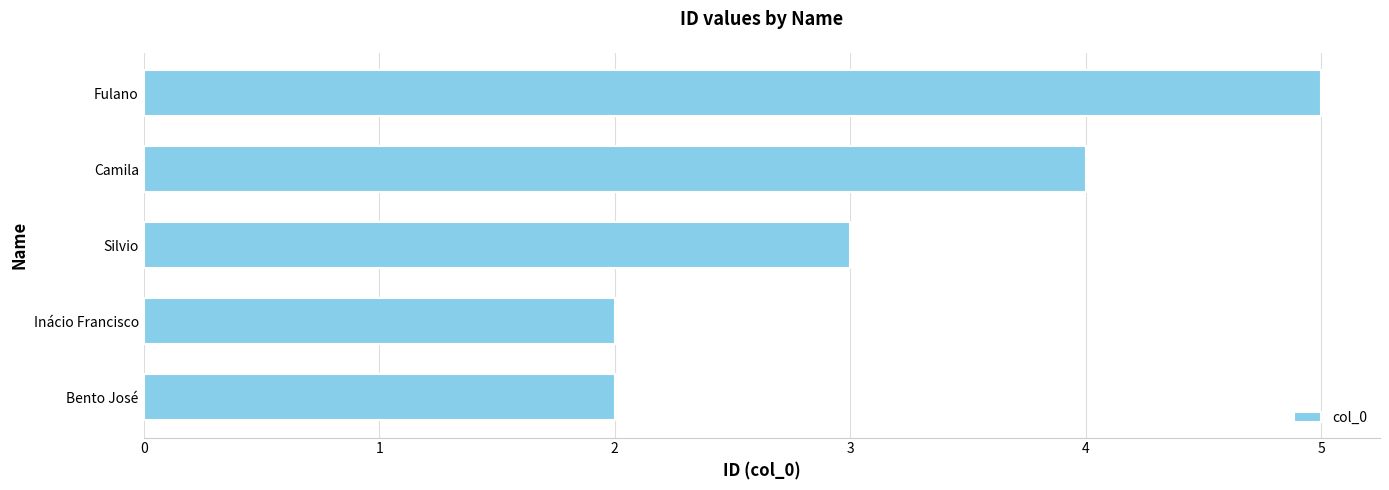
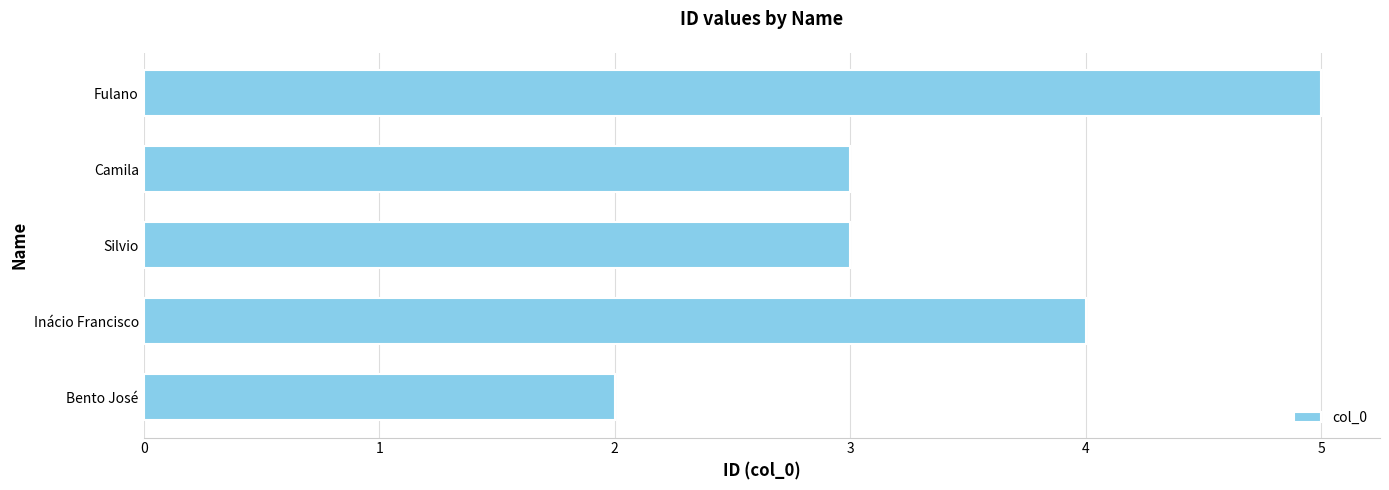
Camila: 4 -> 3
Inácio Francisco: 2 -> 4
